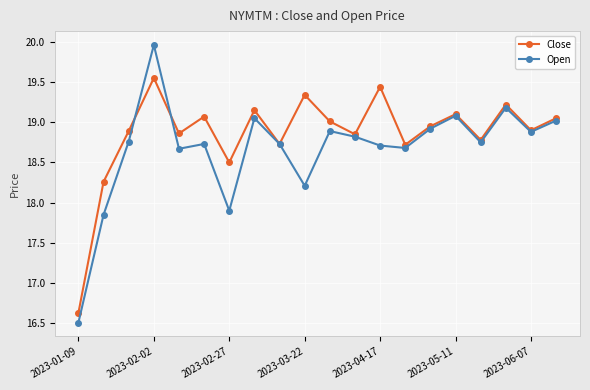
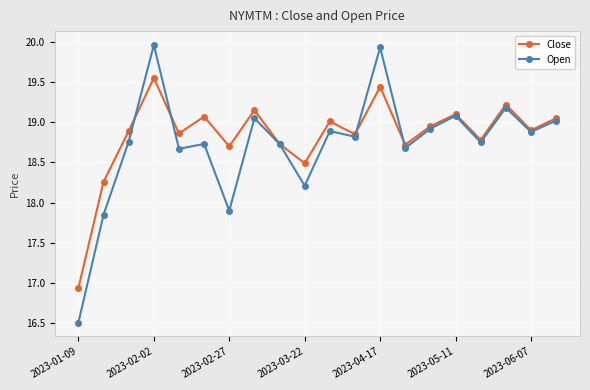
Close, 2023-01-09: 16.6 -> 16.9
Close, 2023-02-27: 18.5 -> 18.7
Close, 2023-03-22: 19.3 -> 18.5
Open, 2023-04-17: 18.7 -> 19.9
